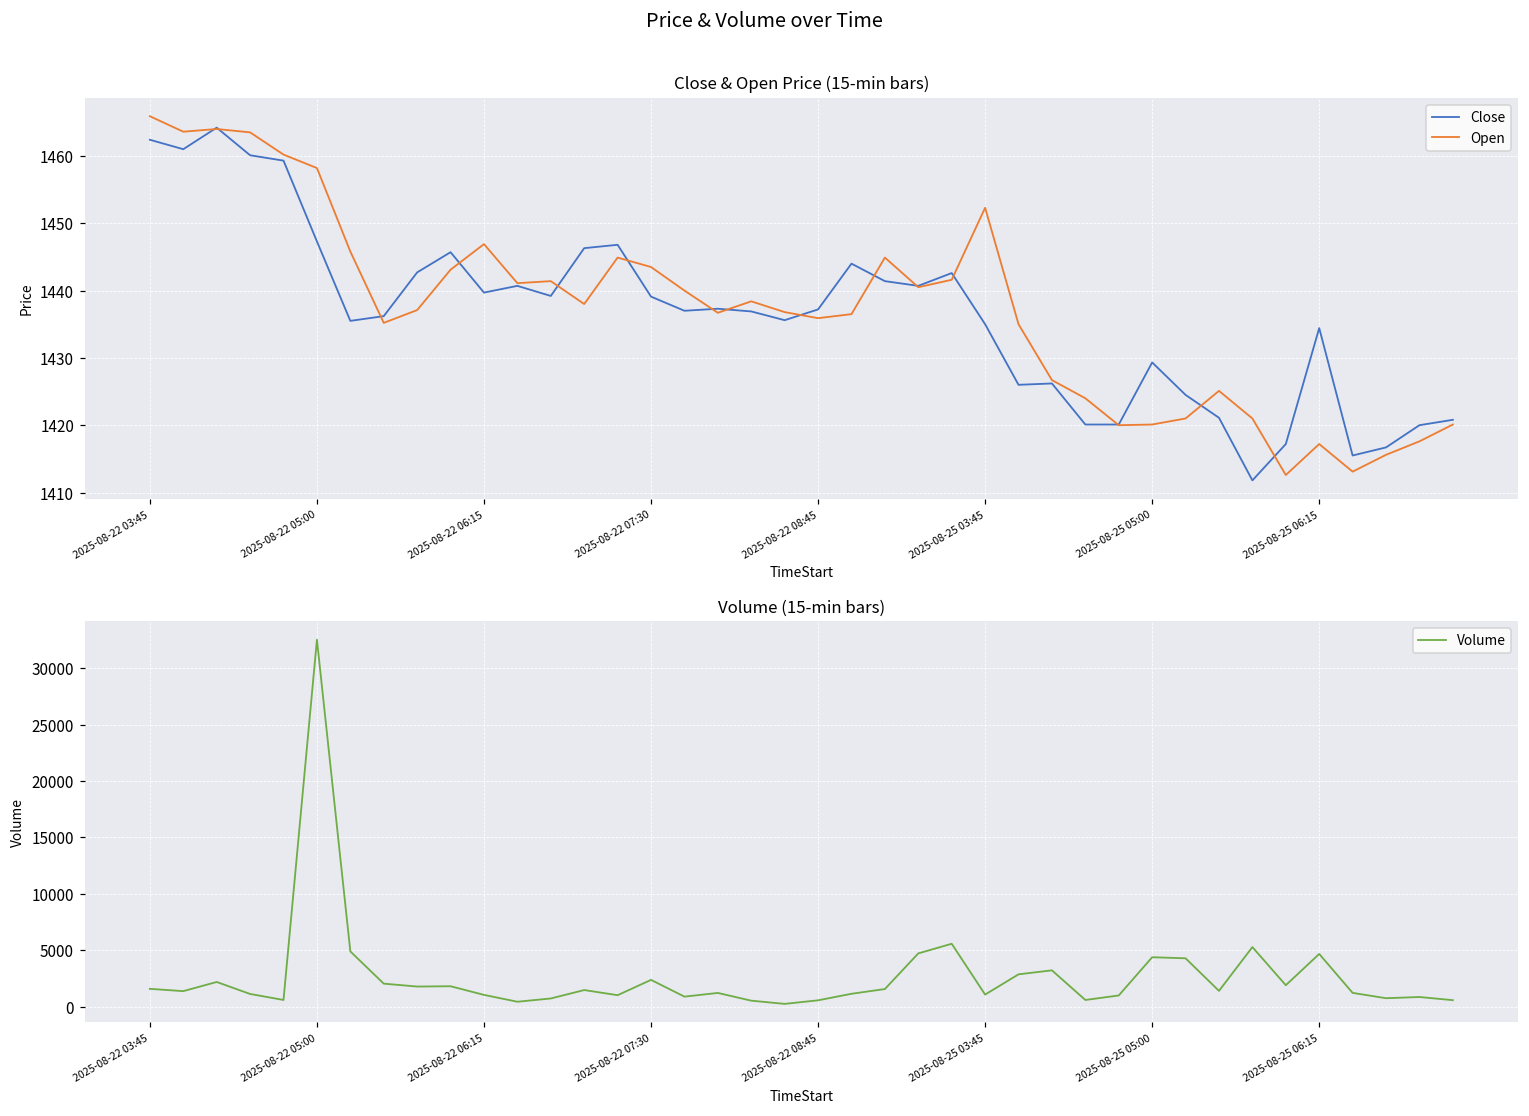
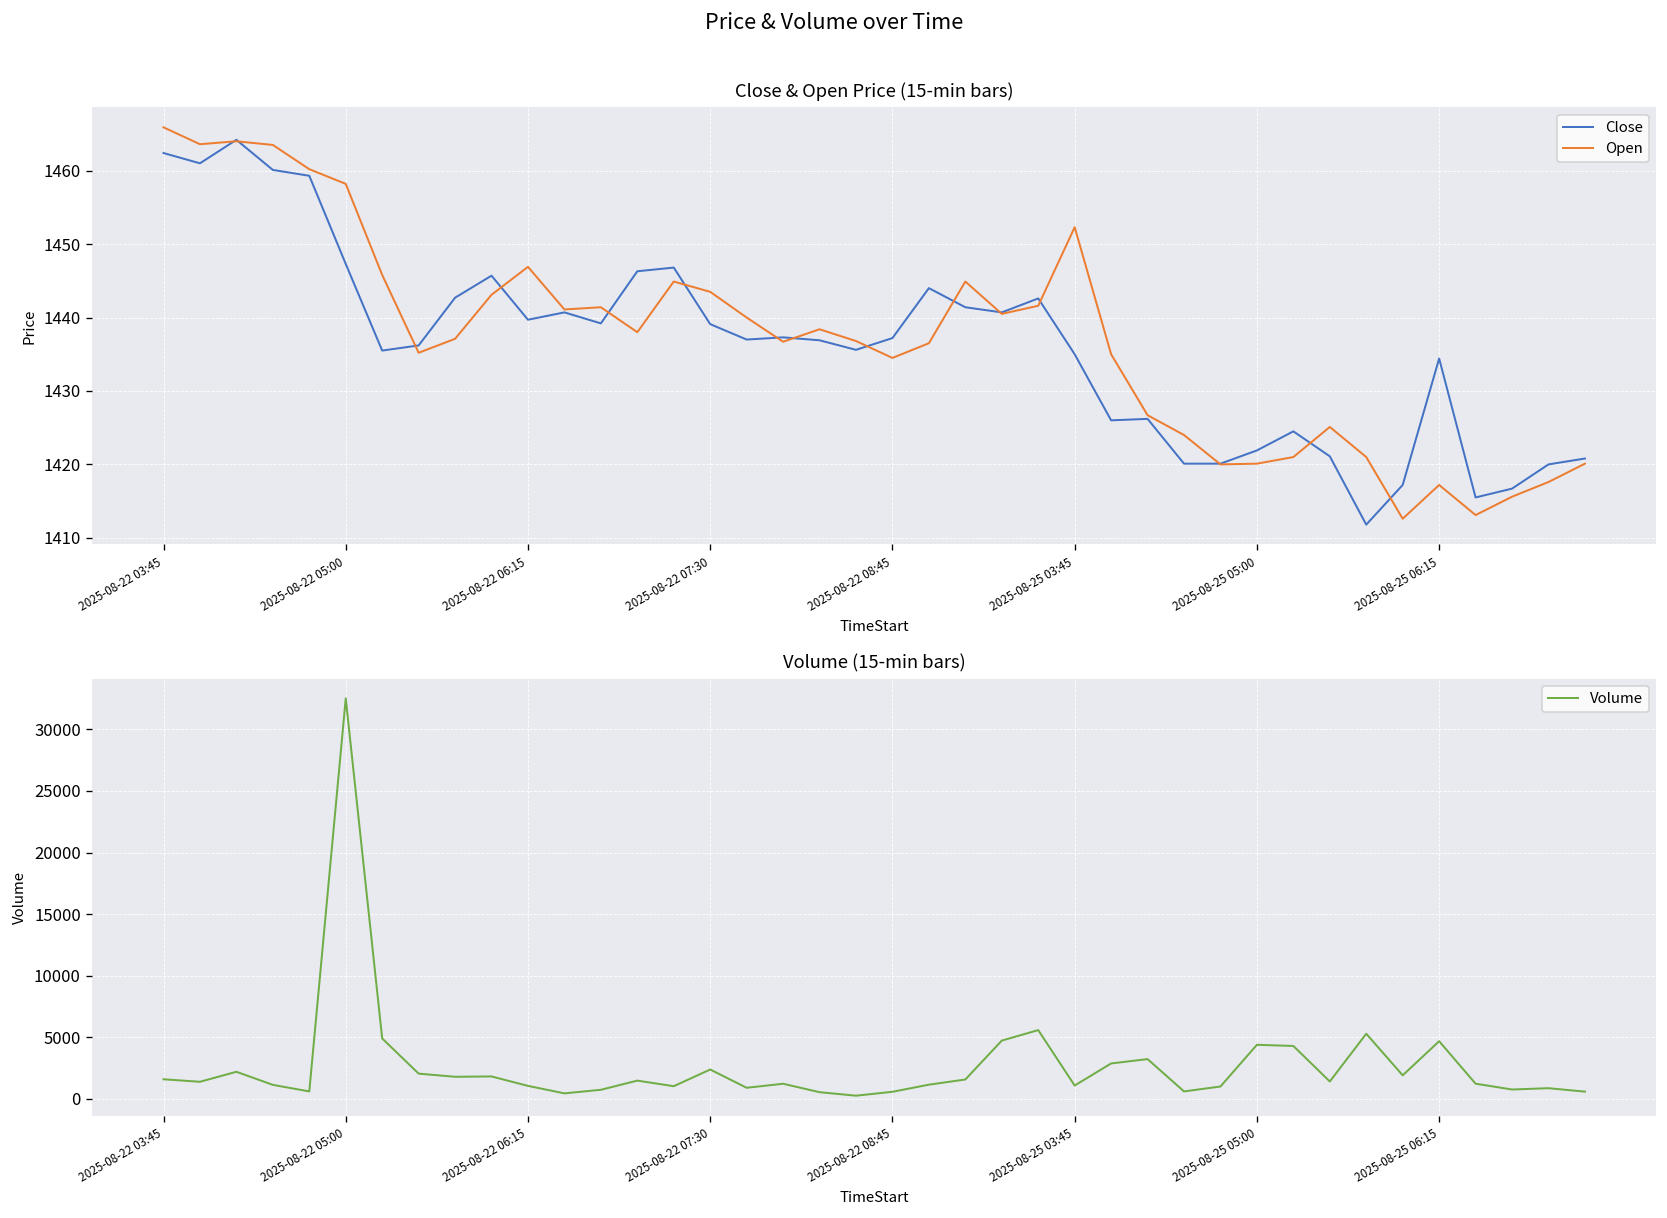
Close & Open Price (15-min bars), Open, 2025-08-22 08:45: 1436 -> 1435
Close & Open Price (15-min bars), Close, 2025-08-25 05:00: 1429 -> 1422
